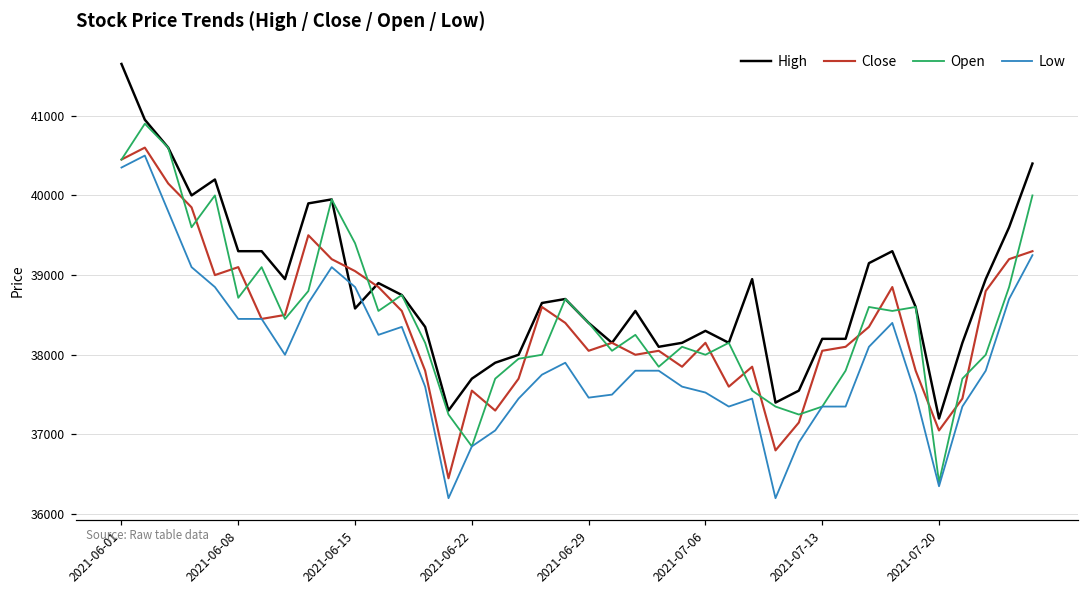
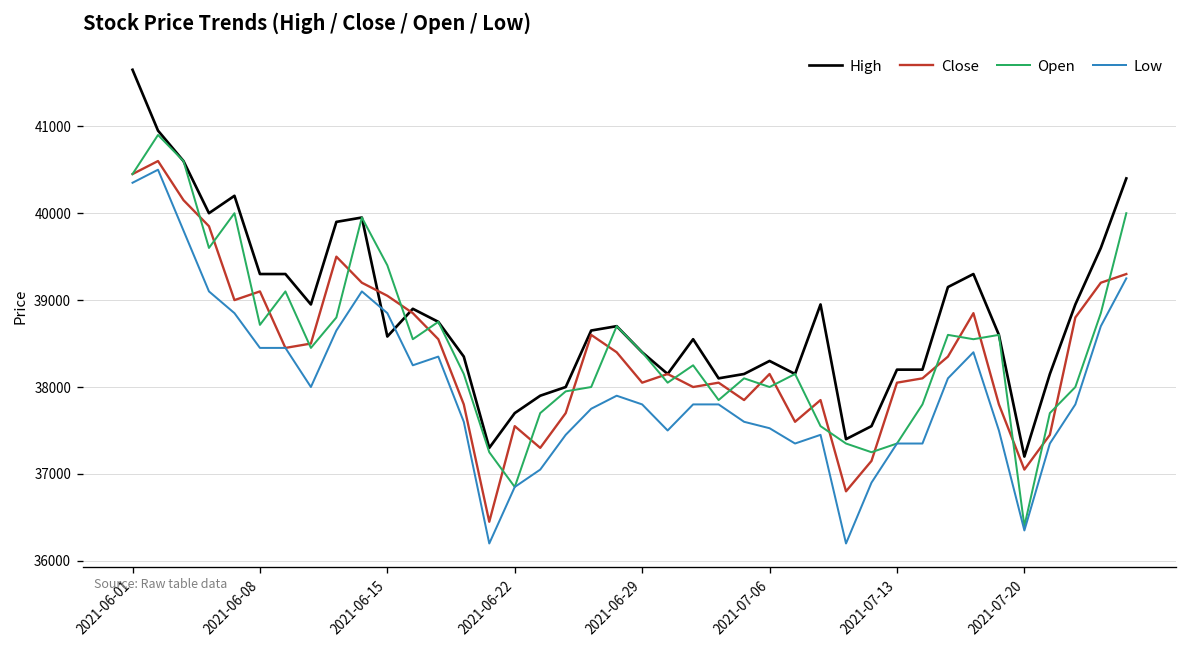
Low, 2021-06-29: 37500 -> 37800
